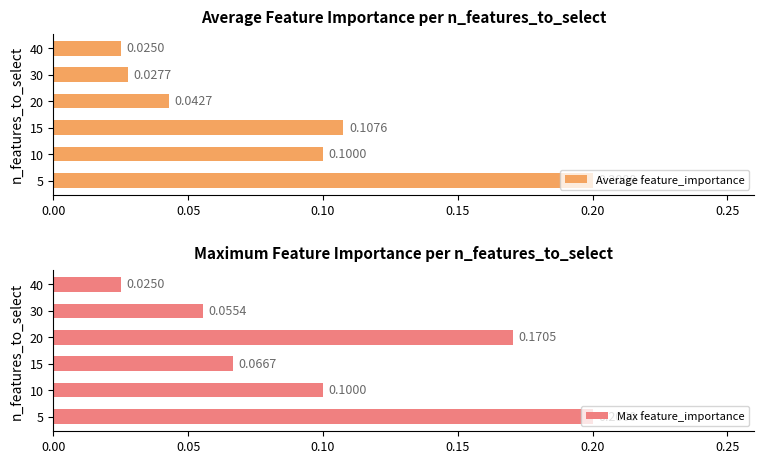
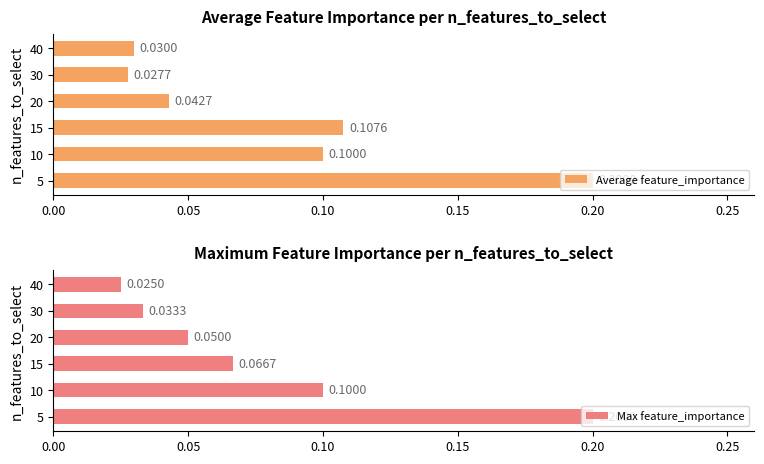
Average Feature Importance per n_features_to_select, 40: 0.0250 -> 0.0300
Maximum Feature Importance per n_features_to_select, 30: 0.0554 -> 0.0333
Maximum Feature Importance per n_features_to_select, 20: 0.1705 -> 0.0500
